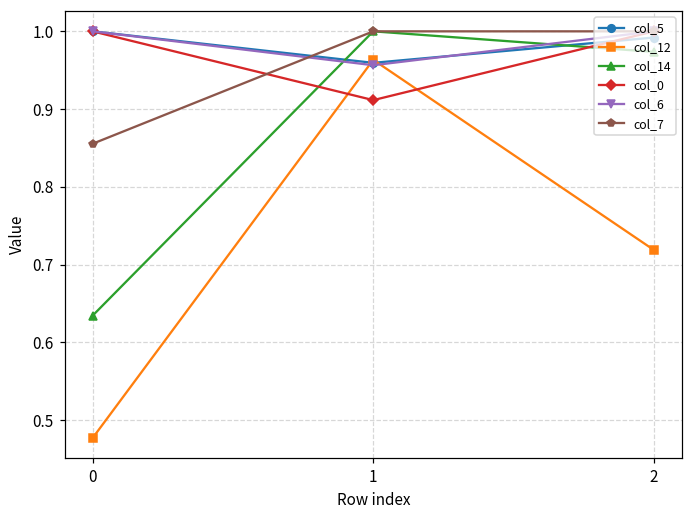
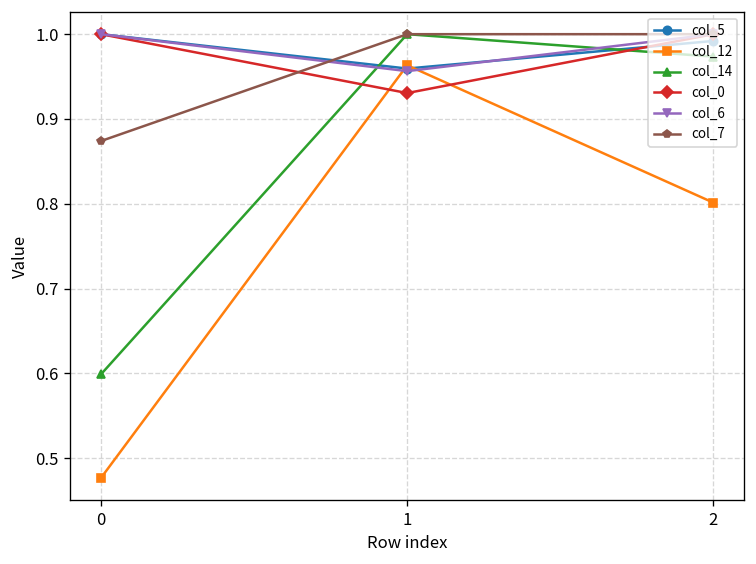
col_14, 0: 0.63 -> 0.60
col_7, 0: 0.86 -> 0.87
col_0, 1: 0.91 -> 0.93
col_12, 2: 0.72 -> 0.80
